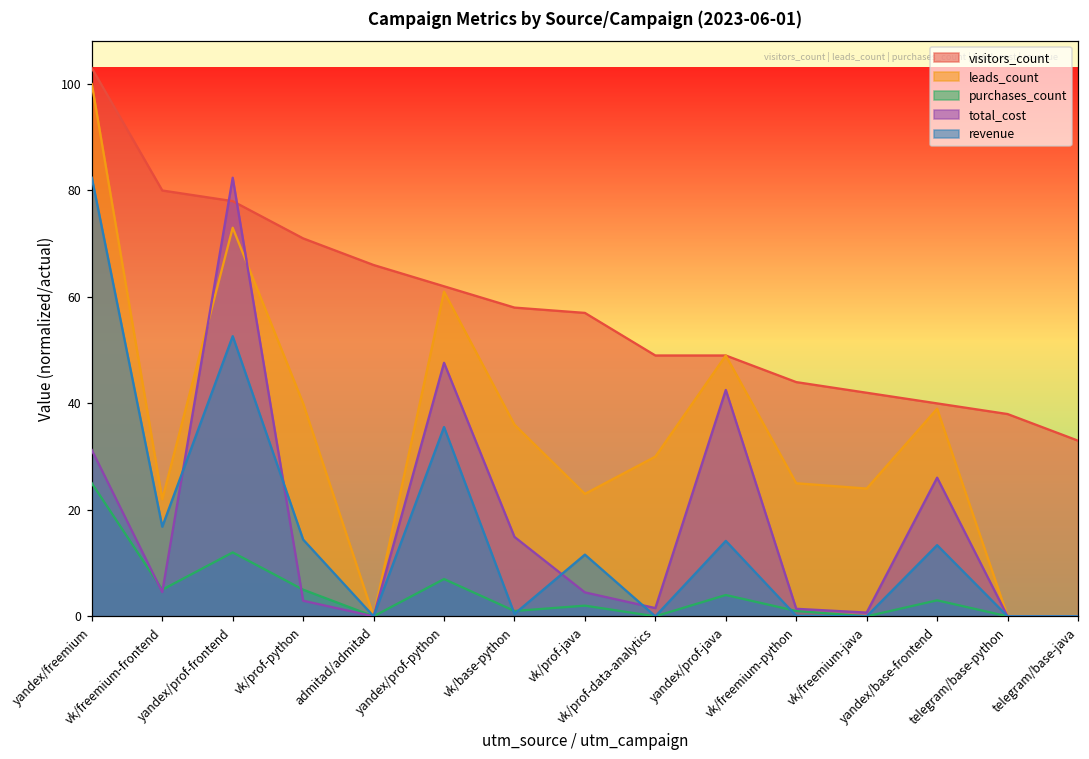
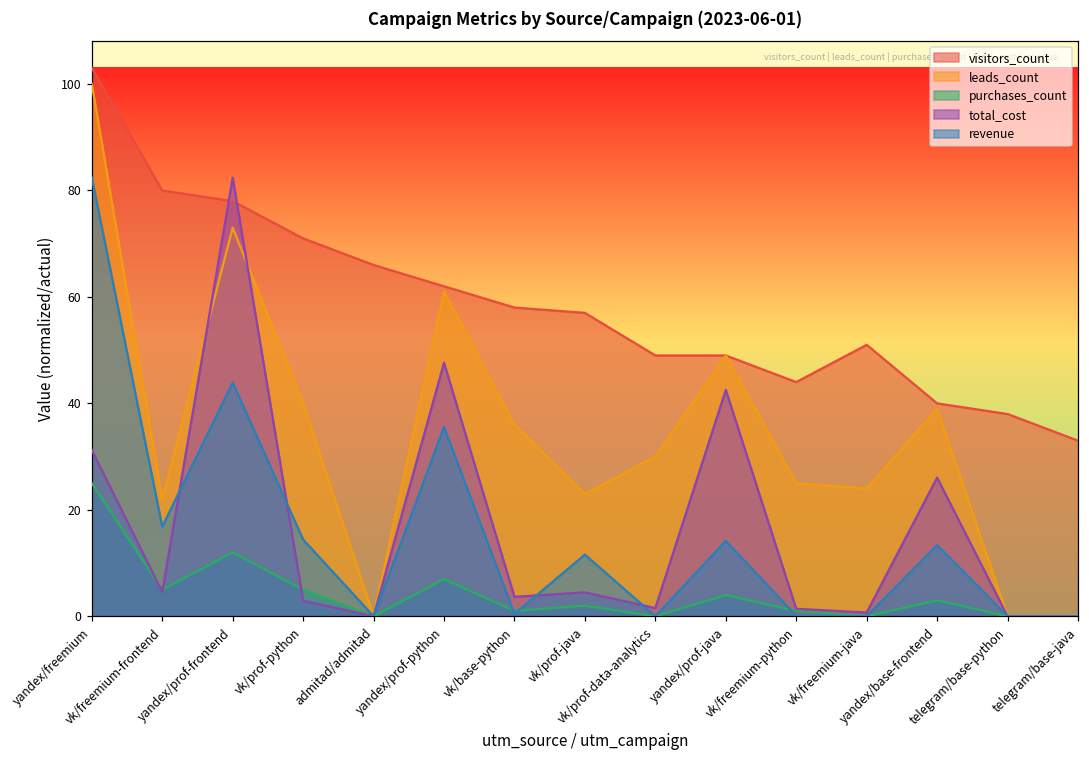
revenue, yandex/prof-frontend: 53 -> 44
total_cost, vk/base-python: 15 -> 4
visitors_count, vk/freemium-java: 42 -> 51
